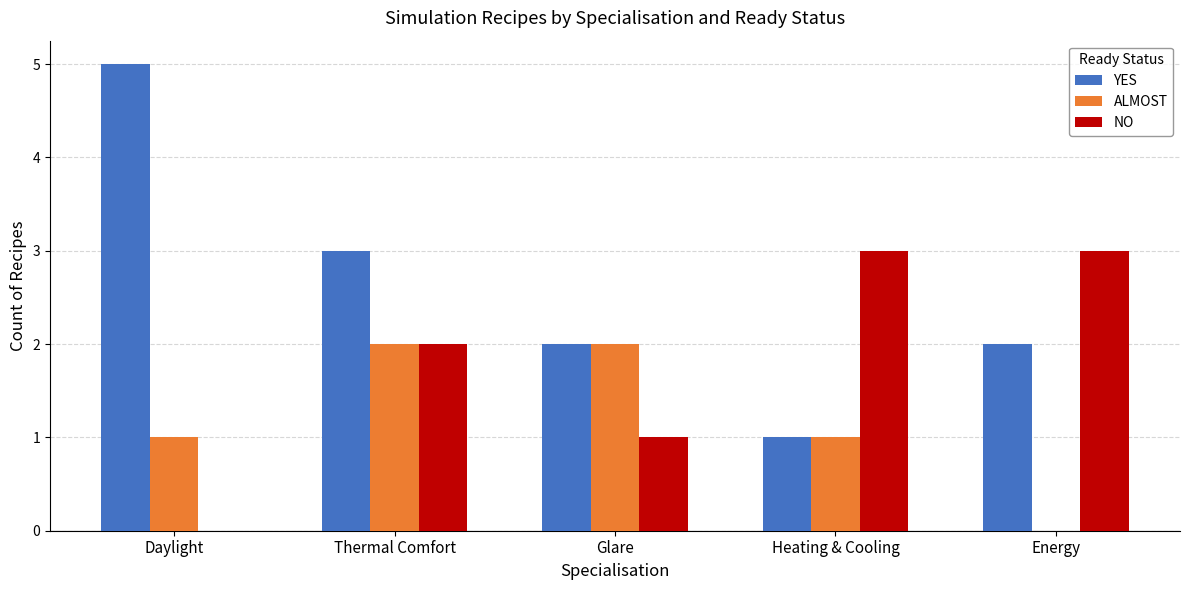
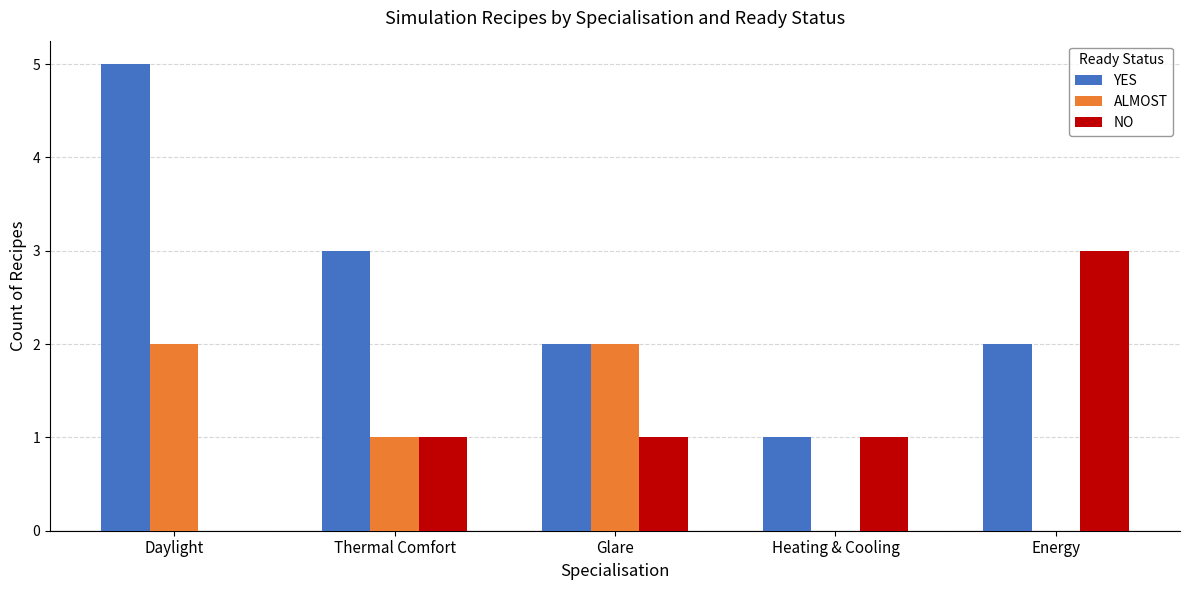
ALMOST, Daylight: 1 -> 2
ALMOST, Thermal Comfort: 2 -> 1
NO, Thermal Comfort: 2 -> 1
ALMOST, Heating & Cooling: 1 -> 0
NO, Heating & Cooling: 3 -> 1
